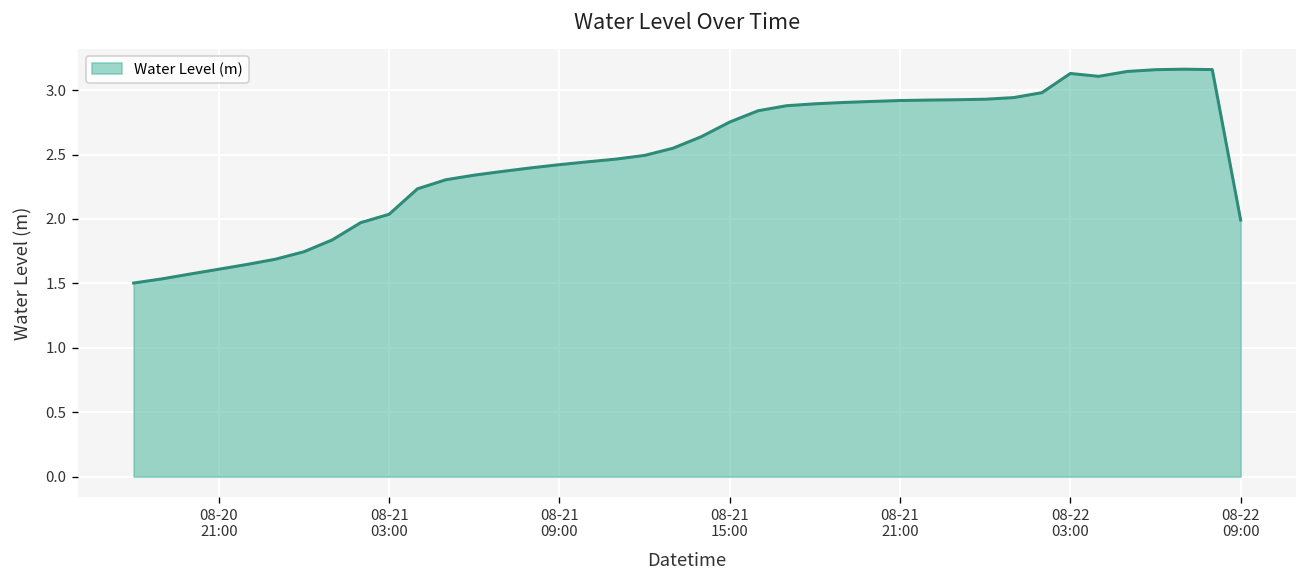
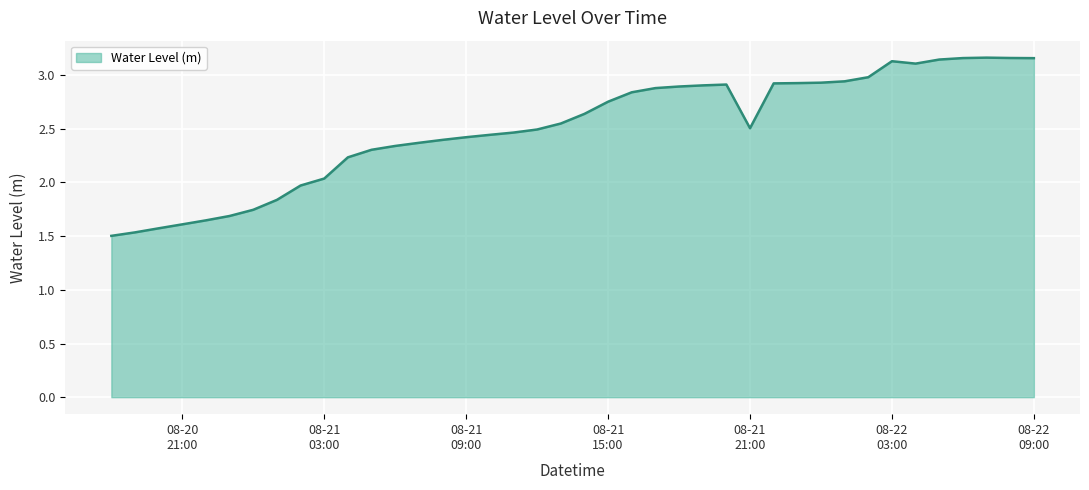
08-21 21:00: 2.92 -> 2.51
08-22 09:00: 1.99 -> 3.16
